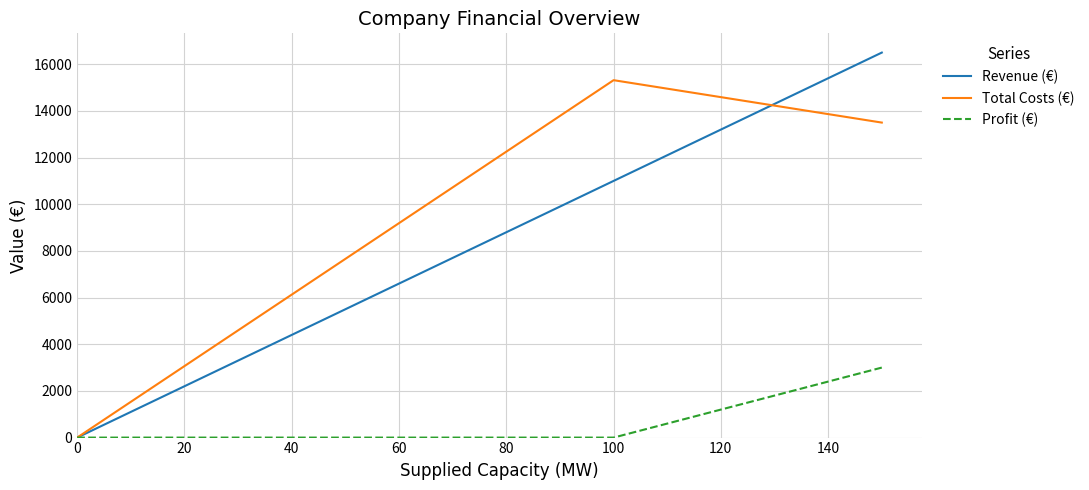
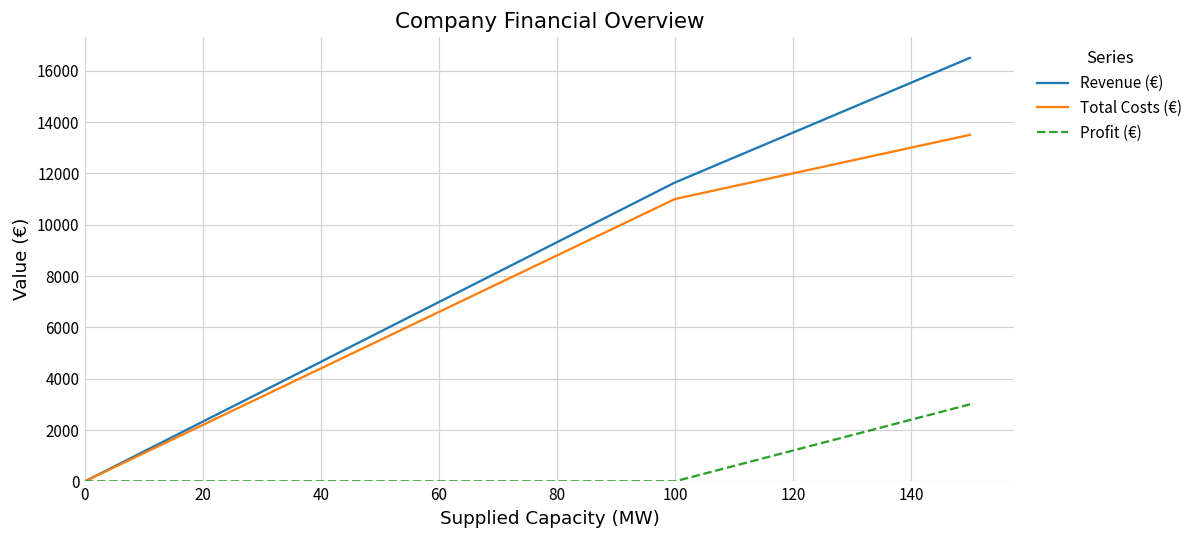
Revenue (€), 100: 11000 -> 11600
Total Costs (€), 100: 15300 -> 11000
